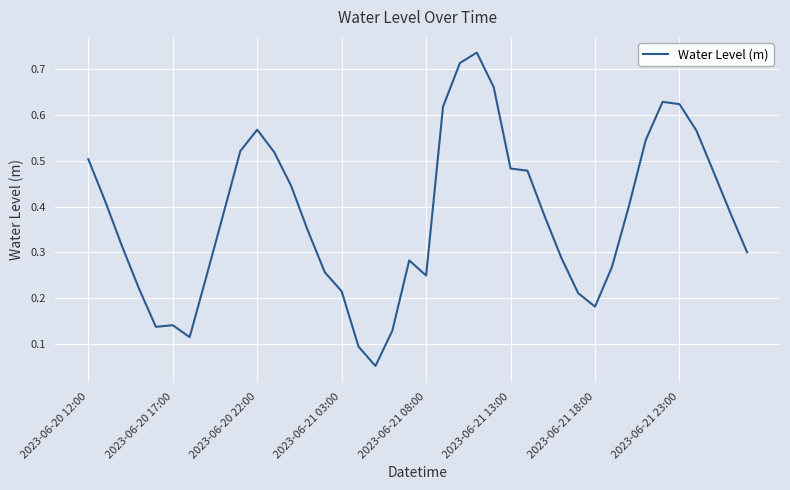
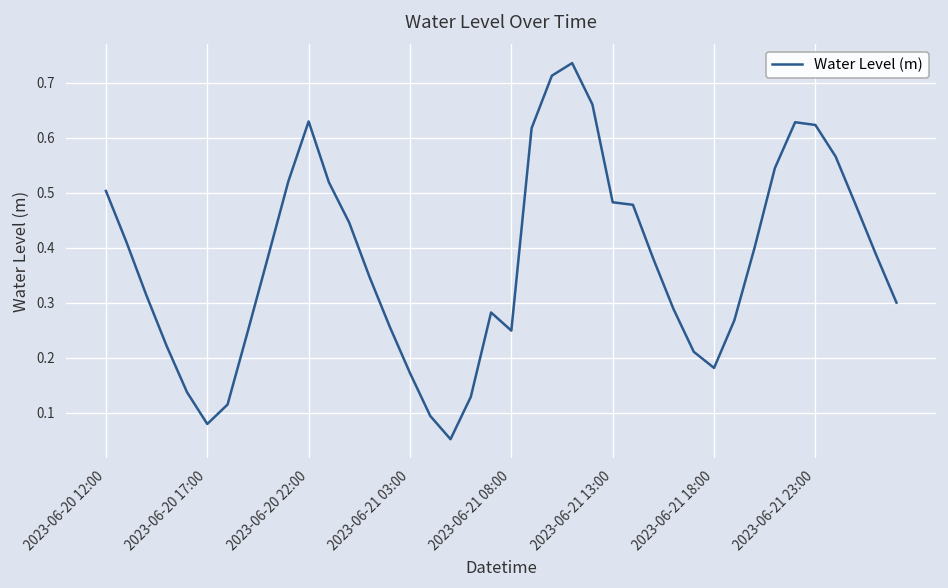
2023-06-20 17:00: 0.14 -> 0.08
2023-06-20 22:00: 0.57 -> 0.63
2023-06-21 03:00: 0.22 -> 0.17
